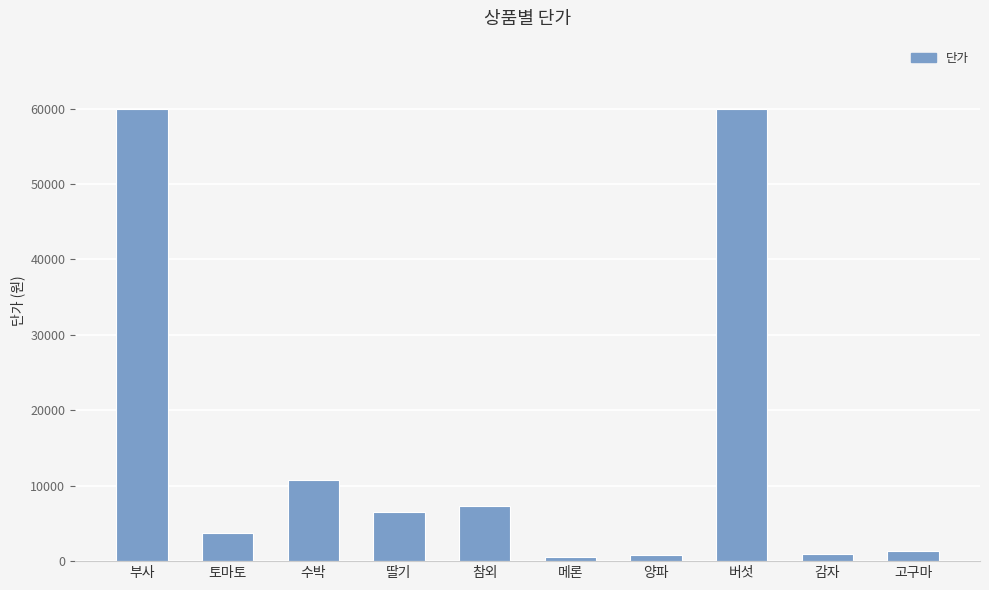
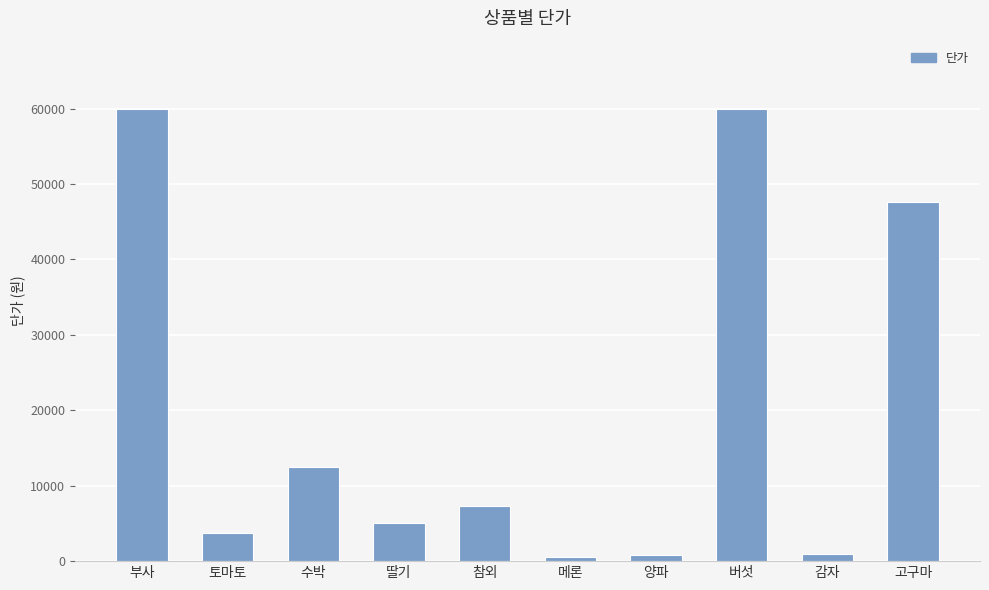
수박: 11000 -> 13000
딸기: 7000 -> 5000
고구마: 1000 -> 48000
